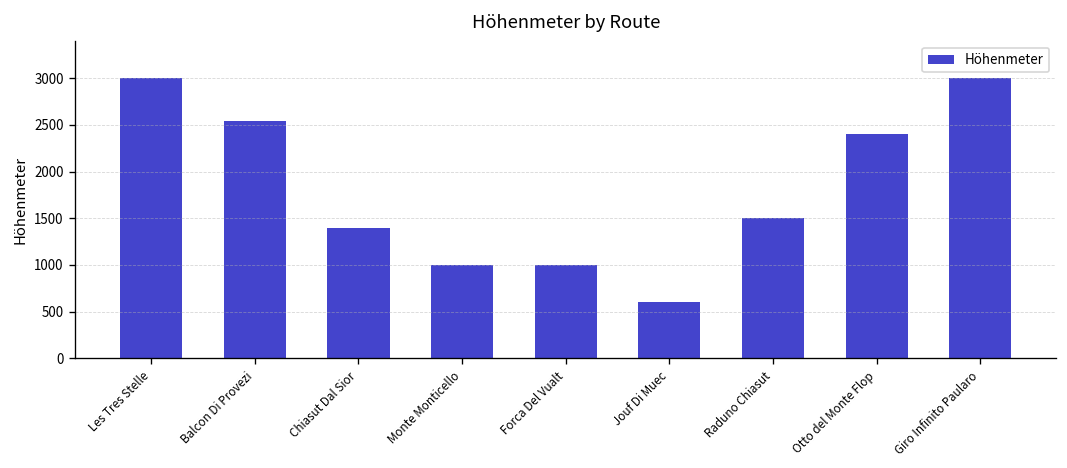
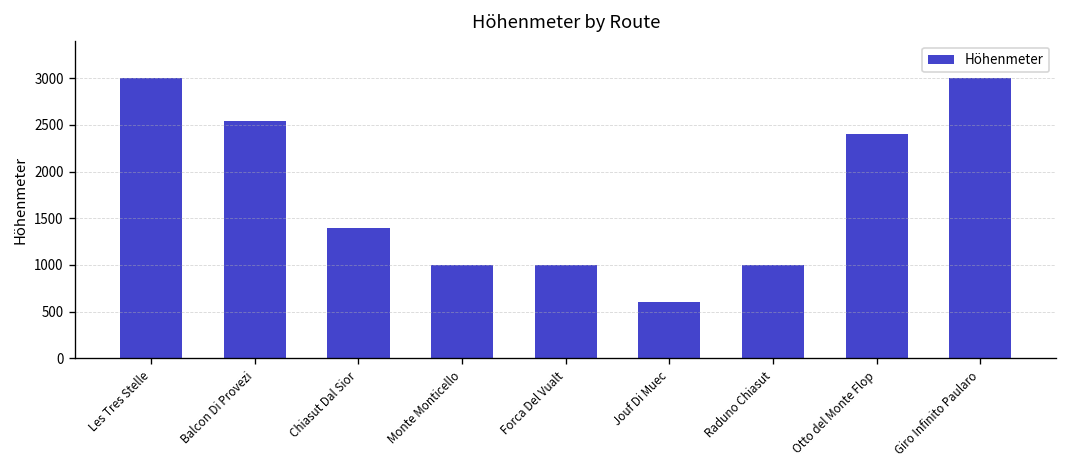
Raduno Chiasut: 1500 -> 1000
